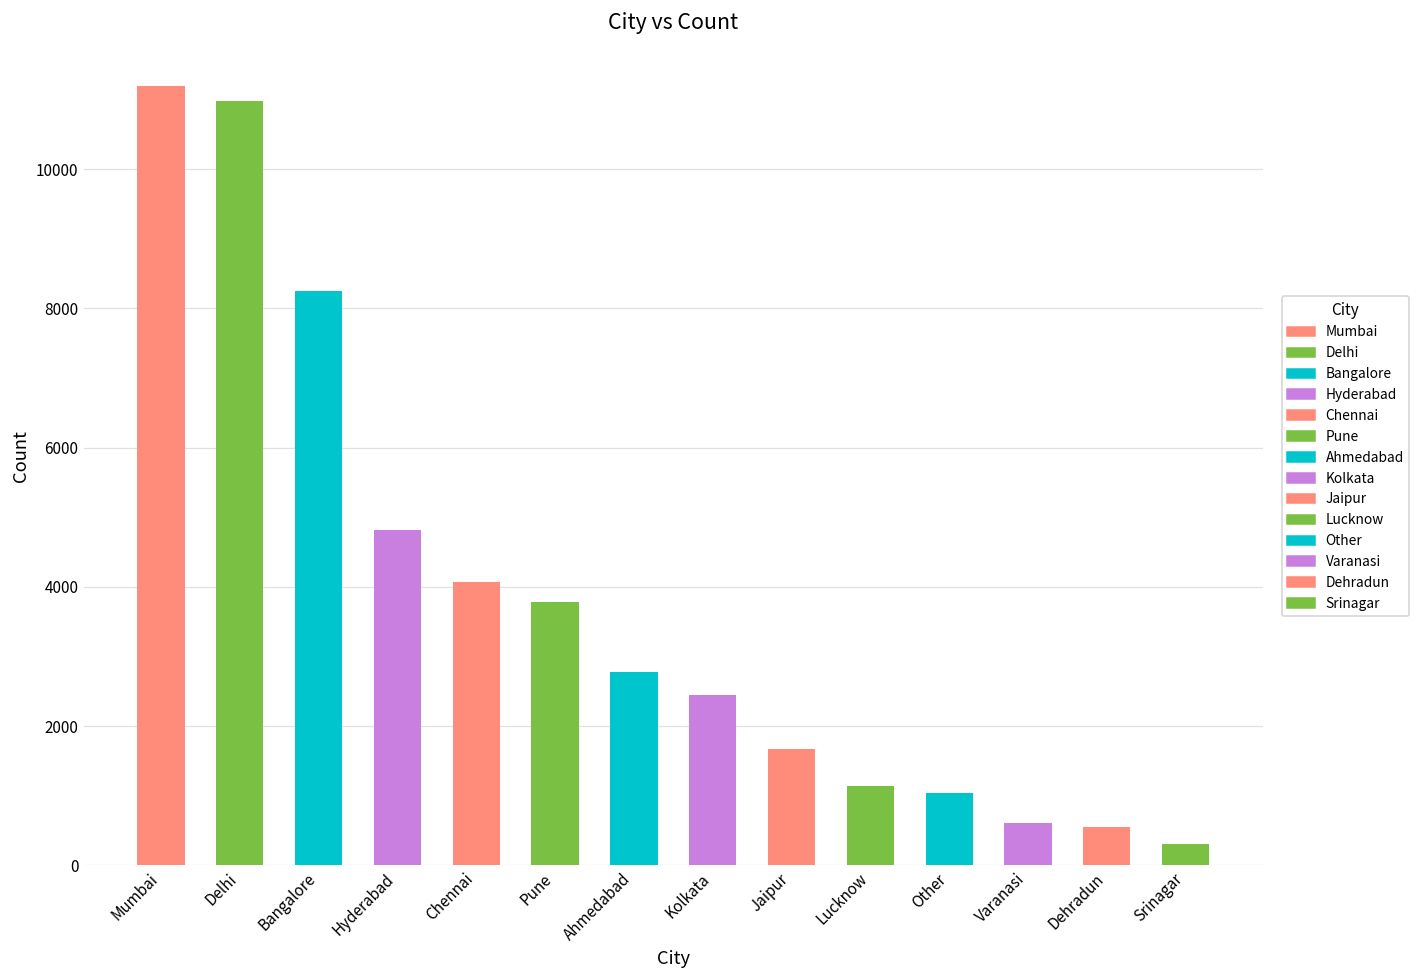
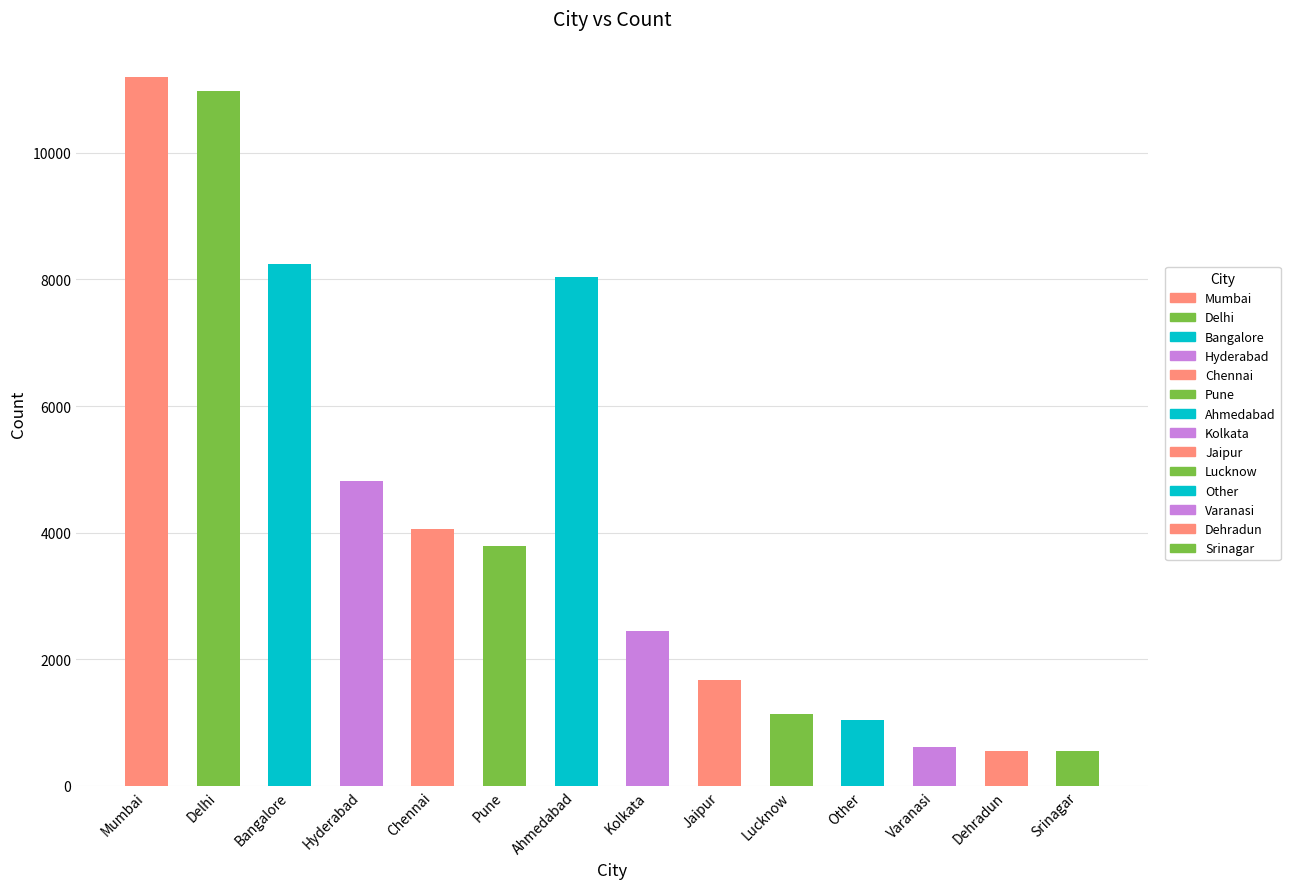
Ahmedabad: 2800 -> 8000
Srinagar: 300 -> 500
